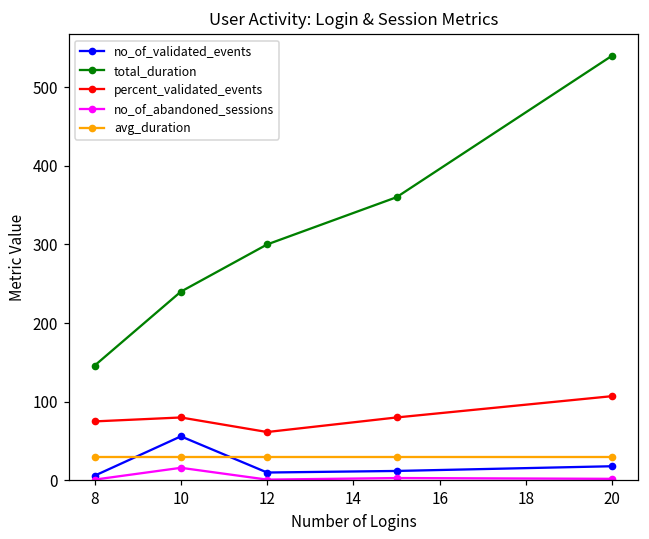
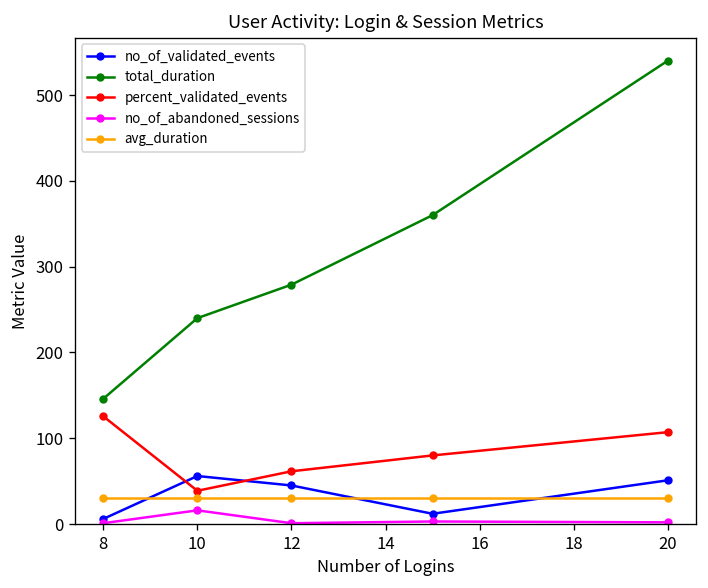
percent_validated_events, 8: 80 -> 130
percent_validated_events, 10: 80 -> 40
no_of_validated_events, 12: 10 -> 50
total_duration, 12: 300 -> 280
no_of_validated_events, 20: 20 -> 50
